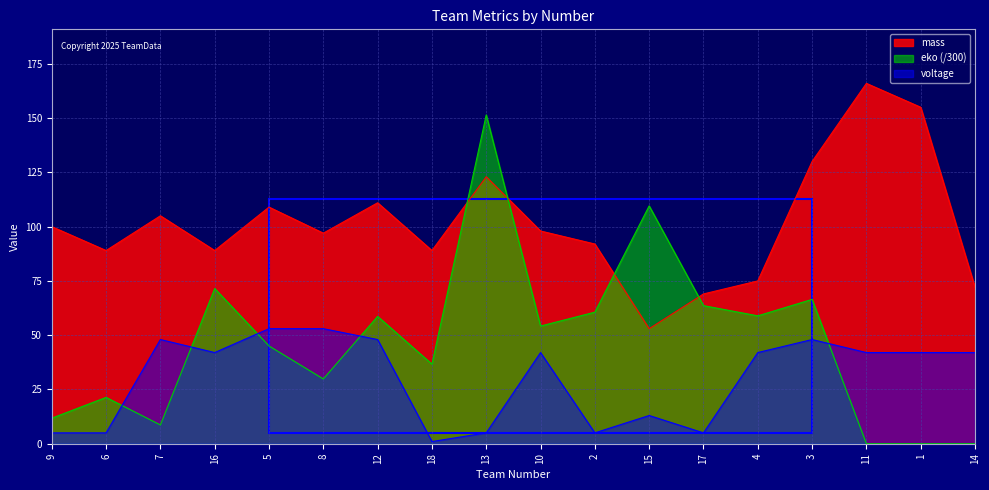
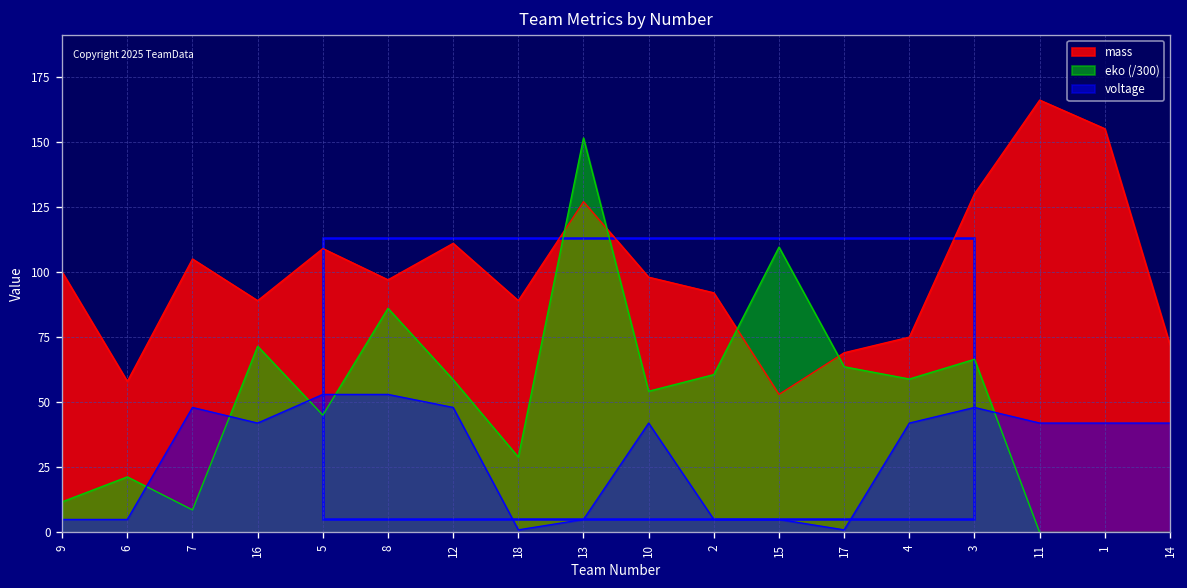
mass, 6: 89 -> 58
eko (/300), 8: 30 -> 86
eko (/300), 18: 37 -> 29
mass, 13: 123 -> 127
voltage, 15: 13 -> 5
voltage, 17: 5 -> 1
